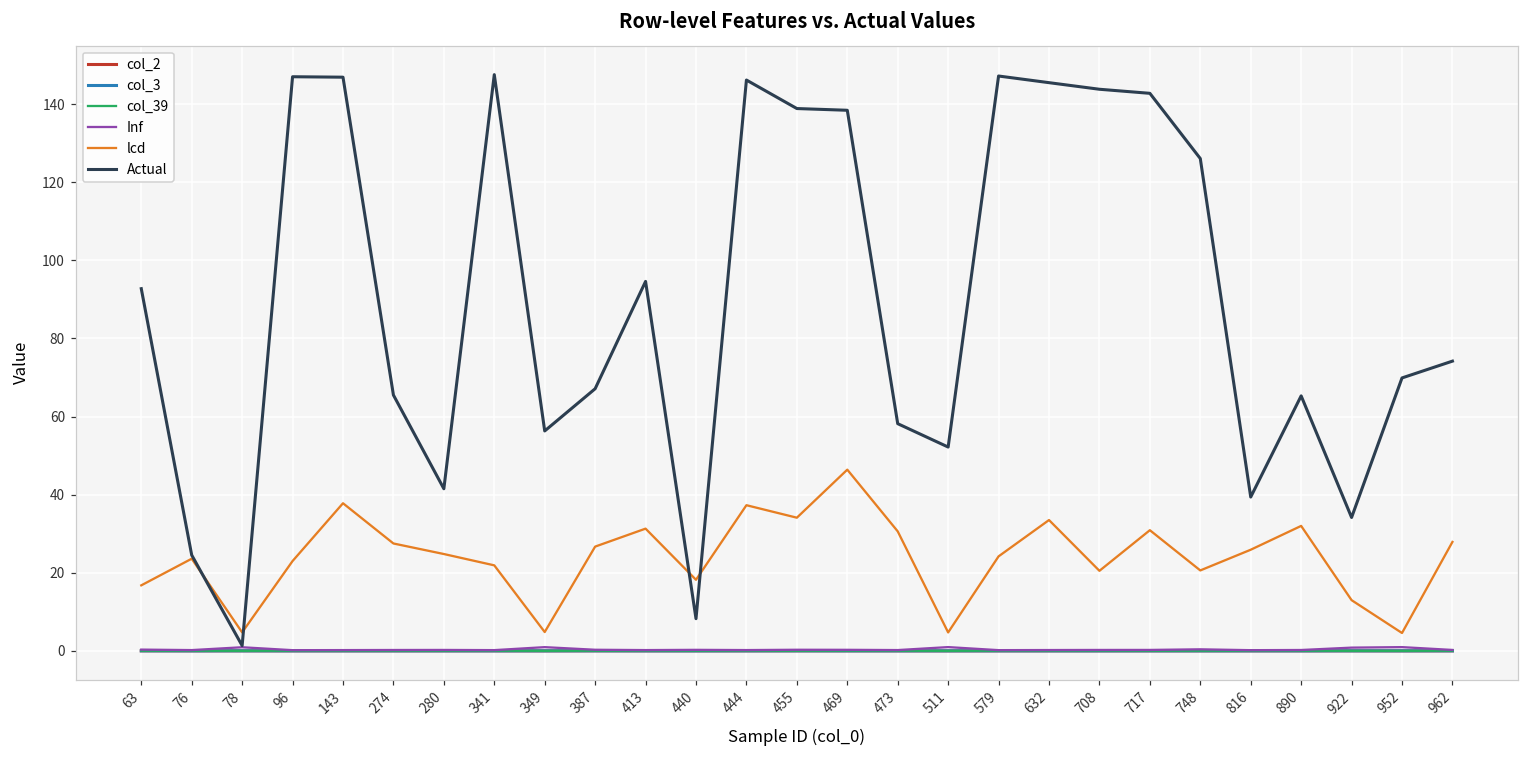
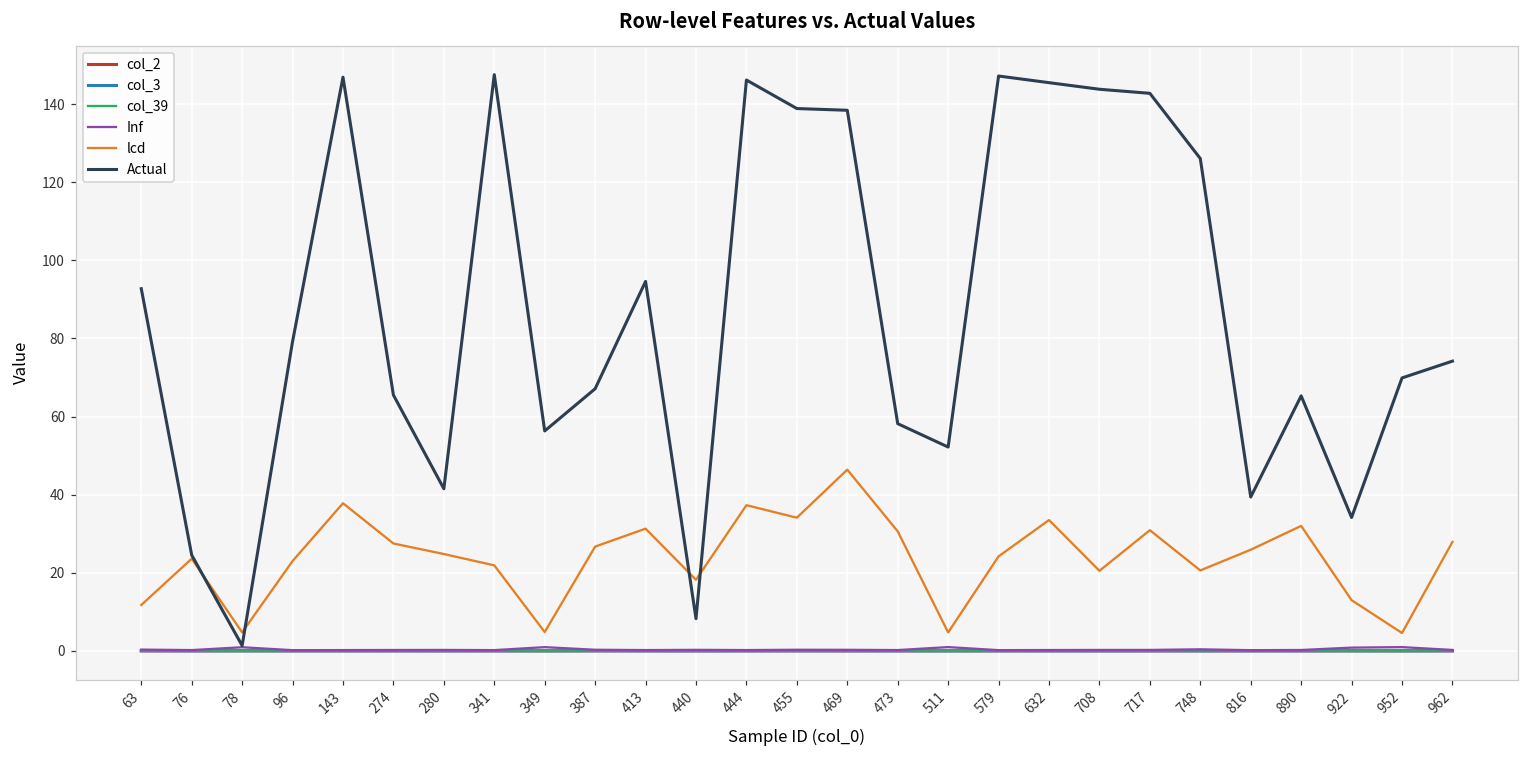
lcd, 63: 17 -> 12
Actual, 96: 147 -> 79
